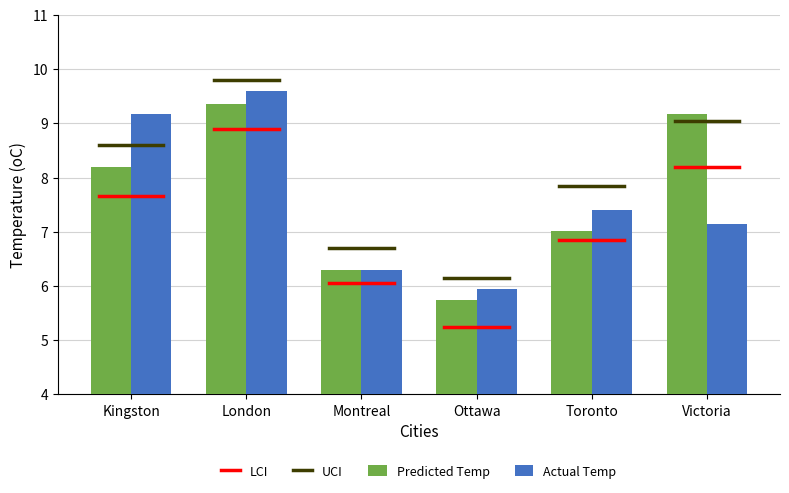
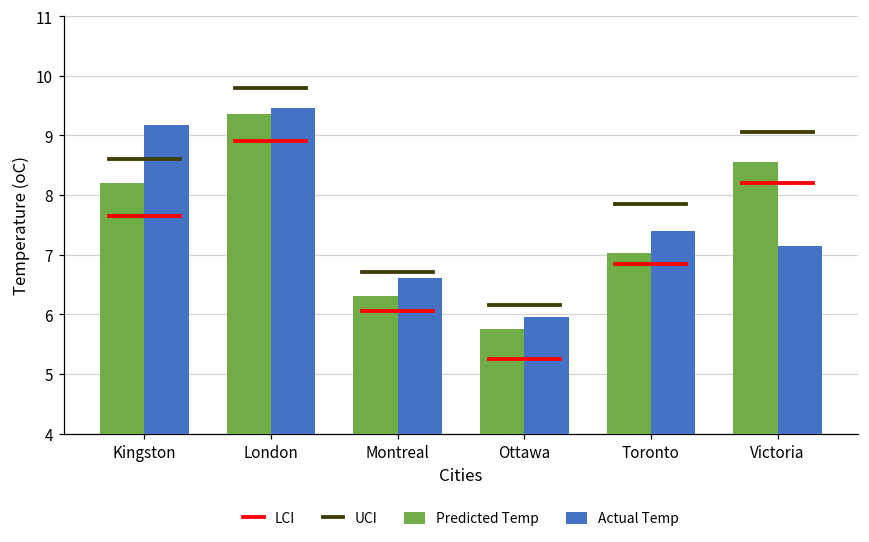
Actual Temp, London: 9.6 -> 9.5
Actual Temp, Montreal: 6.3 -> 6.6
Predicted Temp, Victoria: 9.2 -> 8.6
